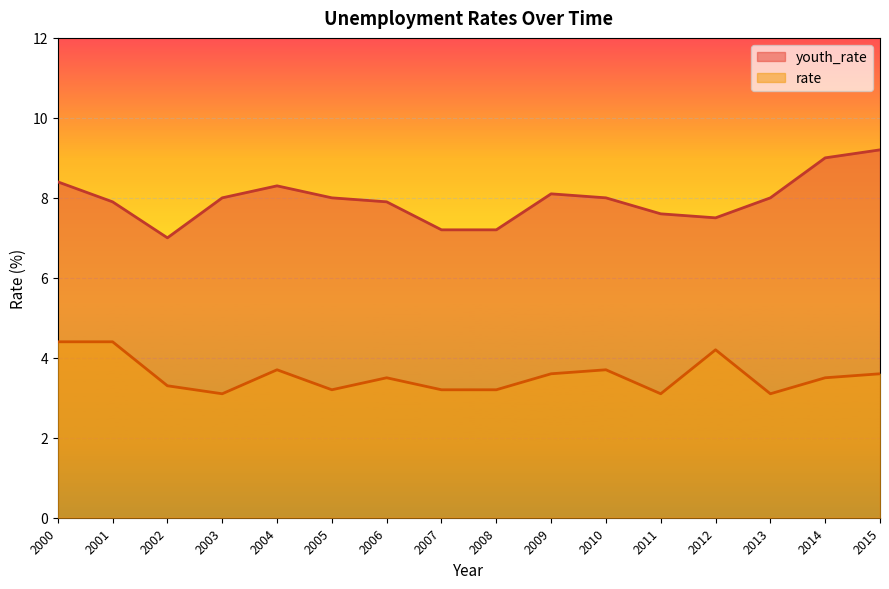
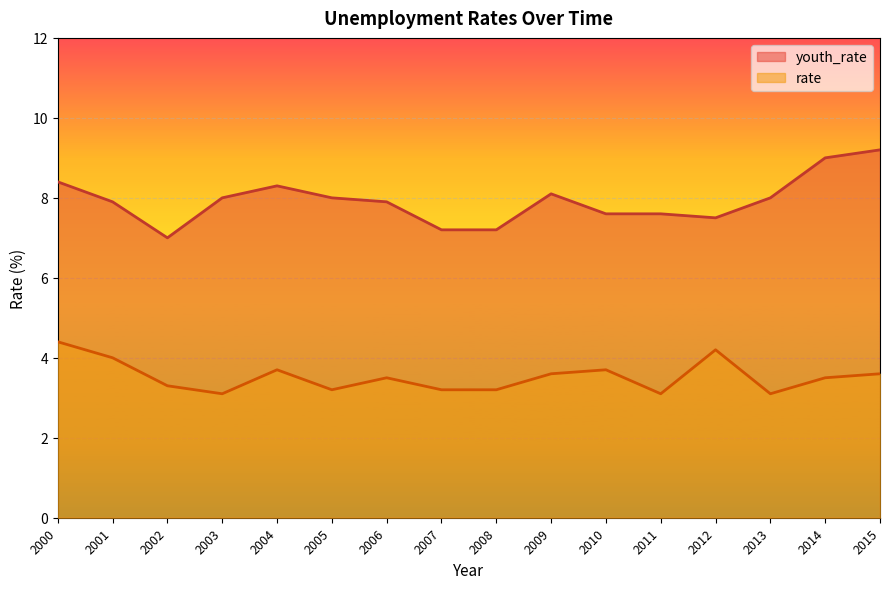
rate, 2001: 4.4 -> 4.0
youth_rate, 2010: 8.0 -> 7.6
